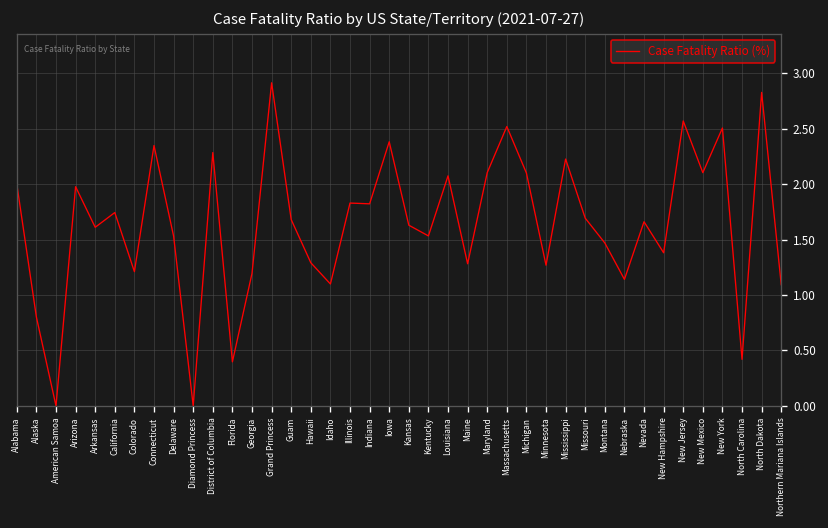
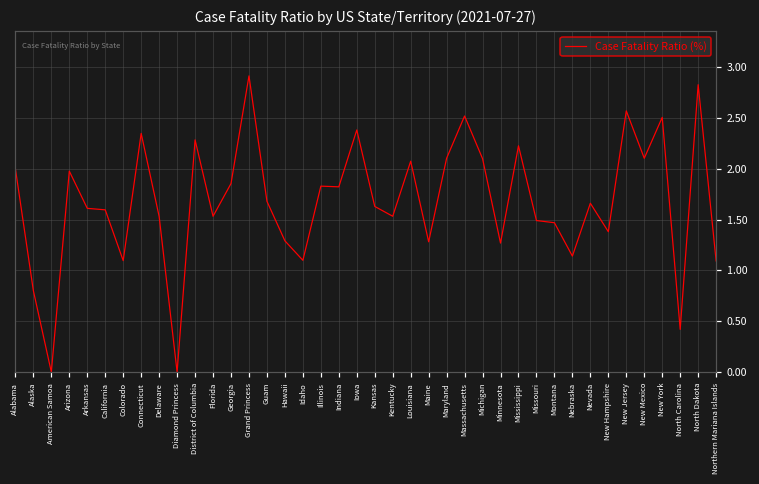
California: 1.7 -> 1.6
Colorado: 1.2 -> 1.1
Florida: 0.4 -> 1.5
Georgia: 1.2 -> 1.9
Missouri: 1.7 -> 1.5
